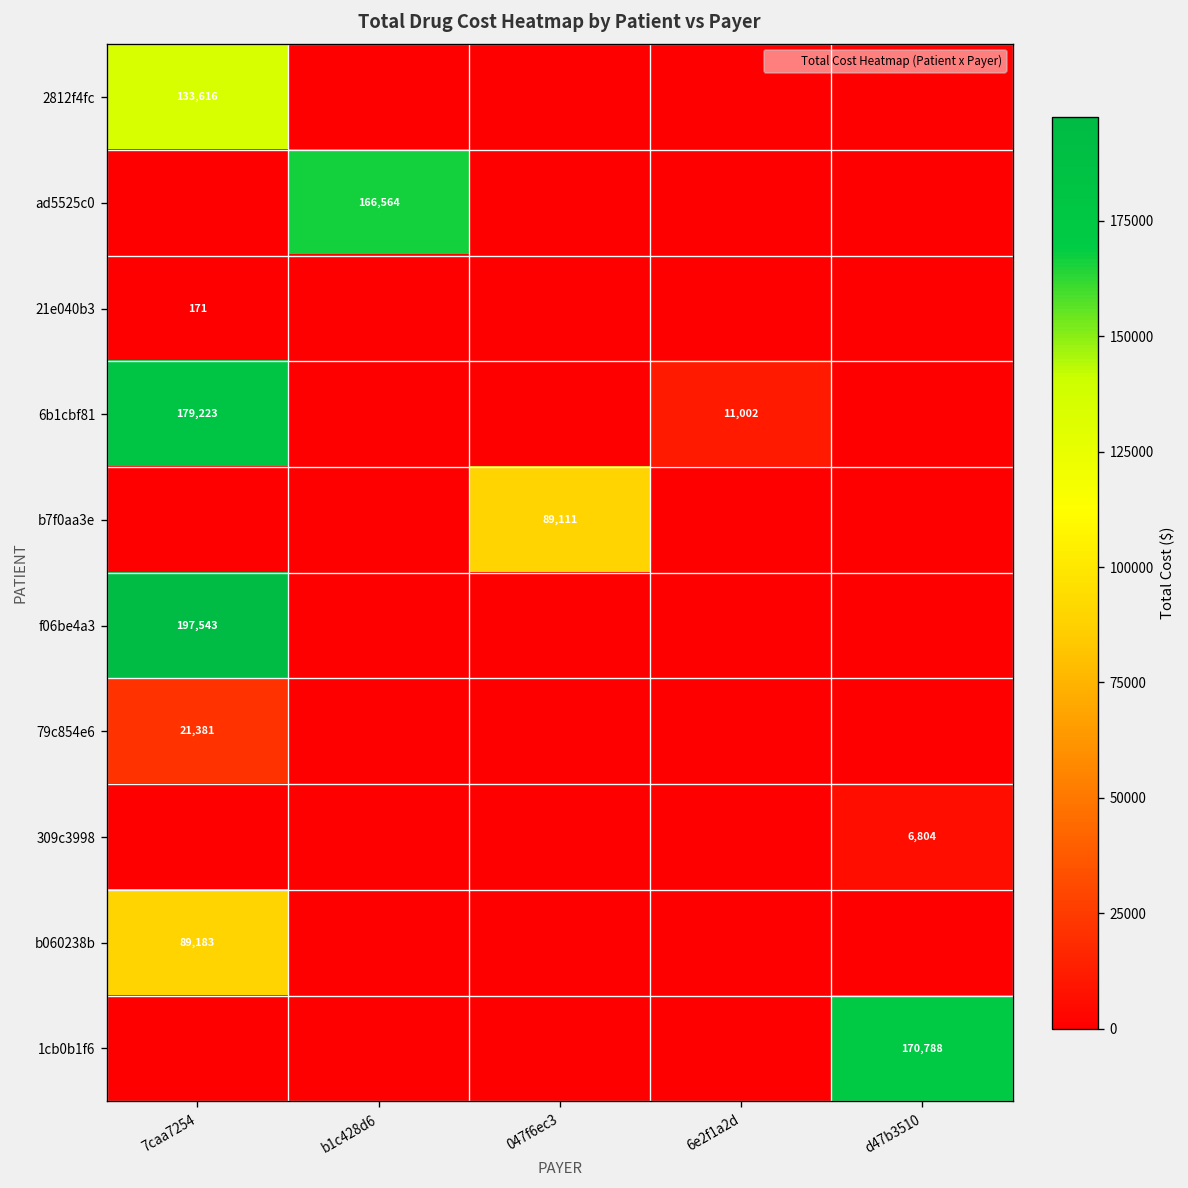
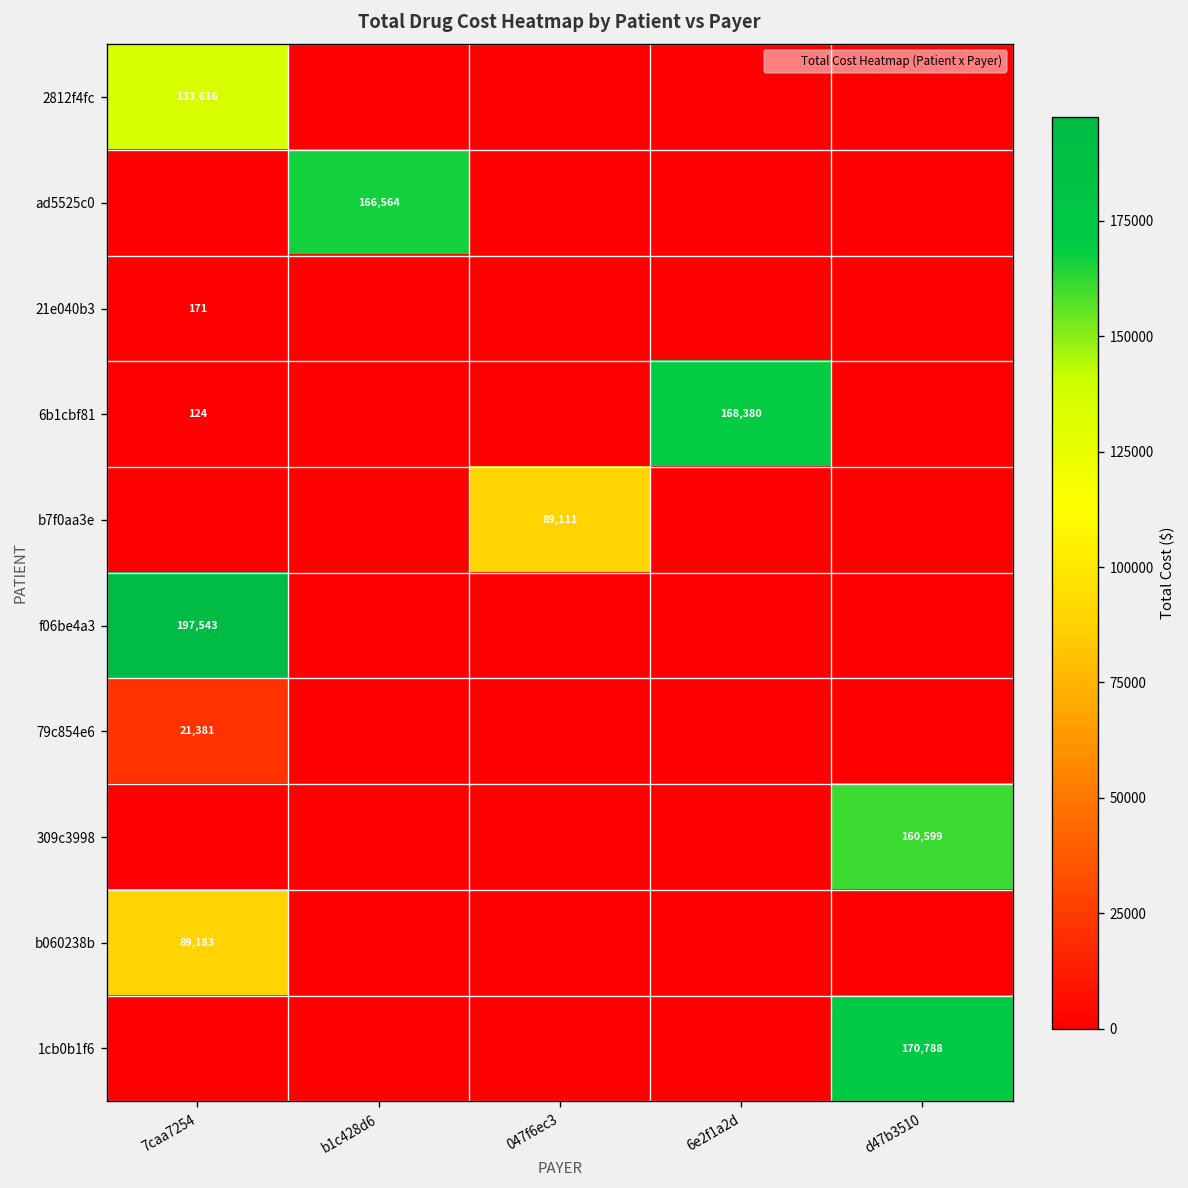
6b1cbf81, 7caa7254: 179,223 -> 124
6b1cbf81, 6e2f1a2d: 11,002 -> 168,380
309c3998, d47b3510: 6,804 -> 160,599
